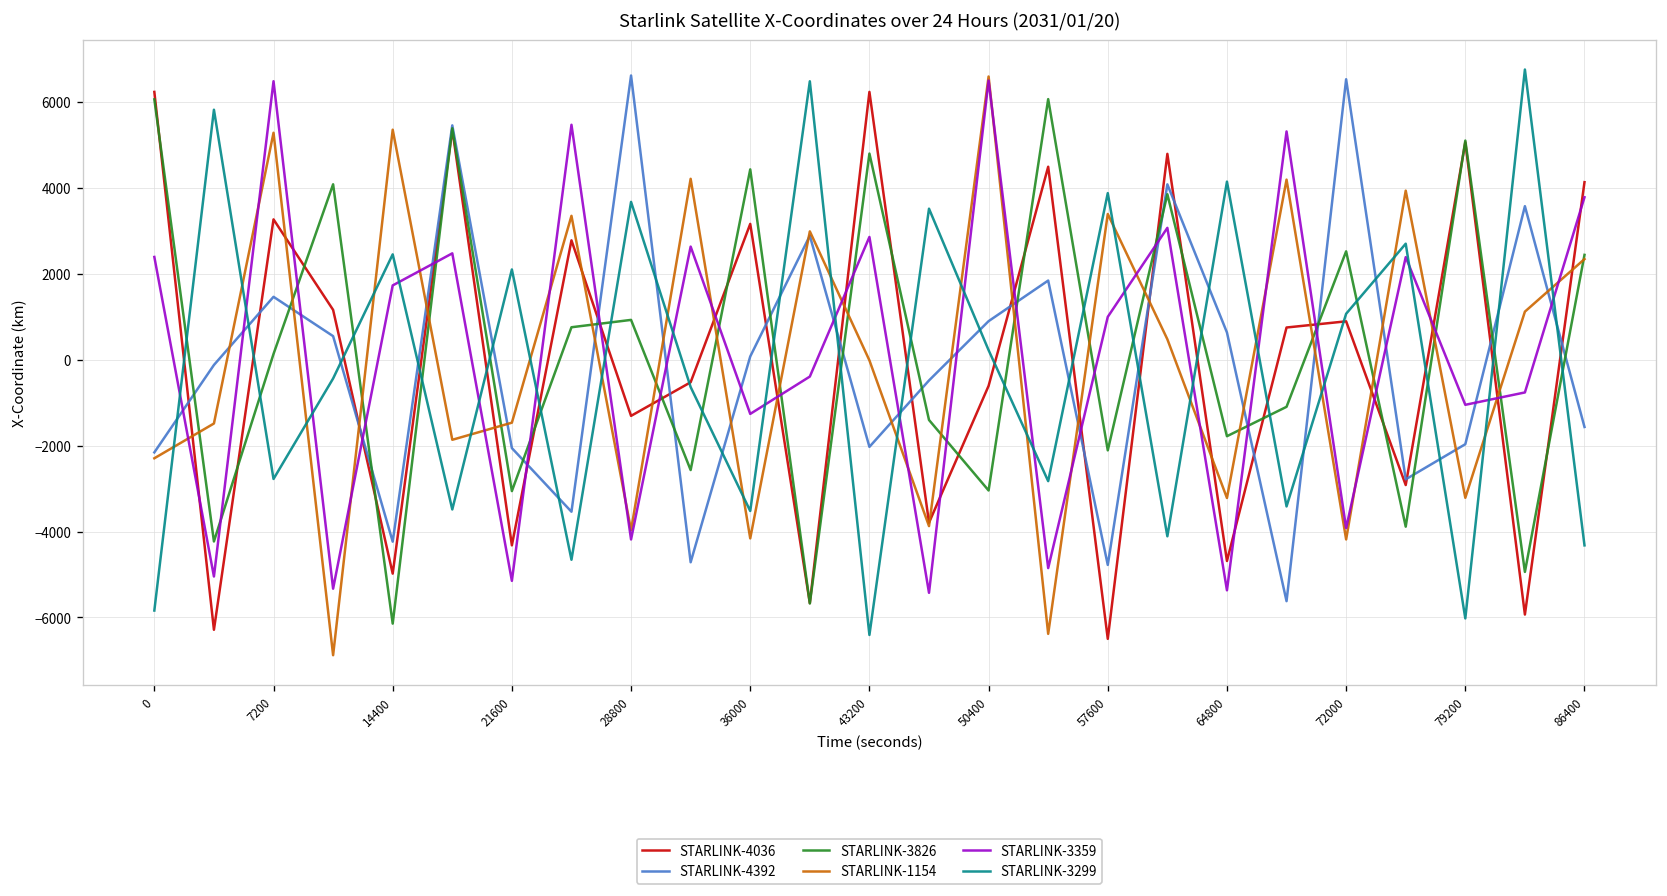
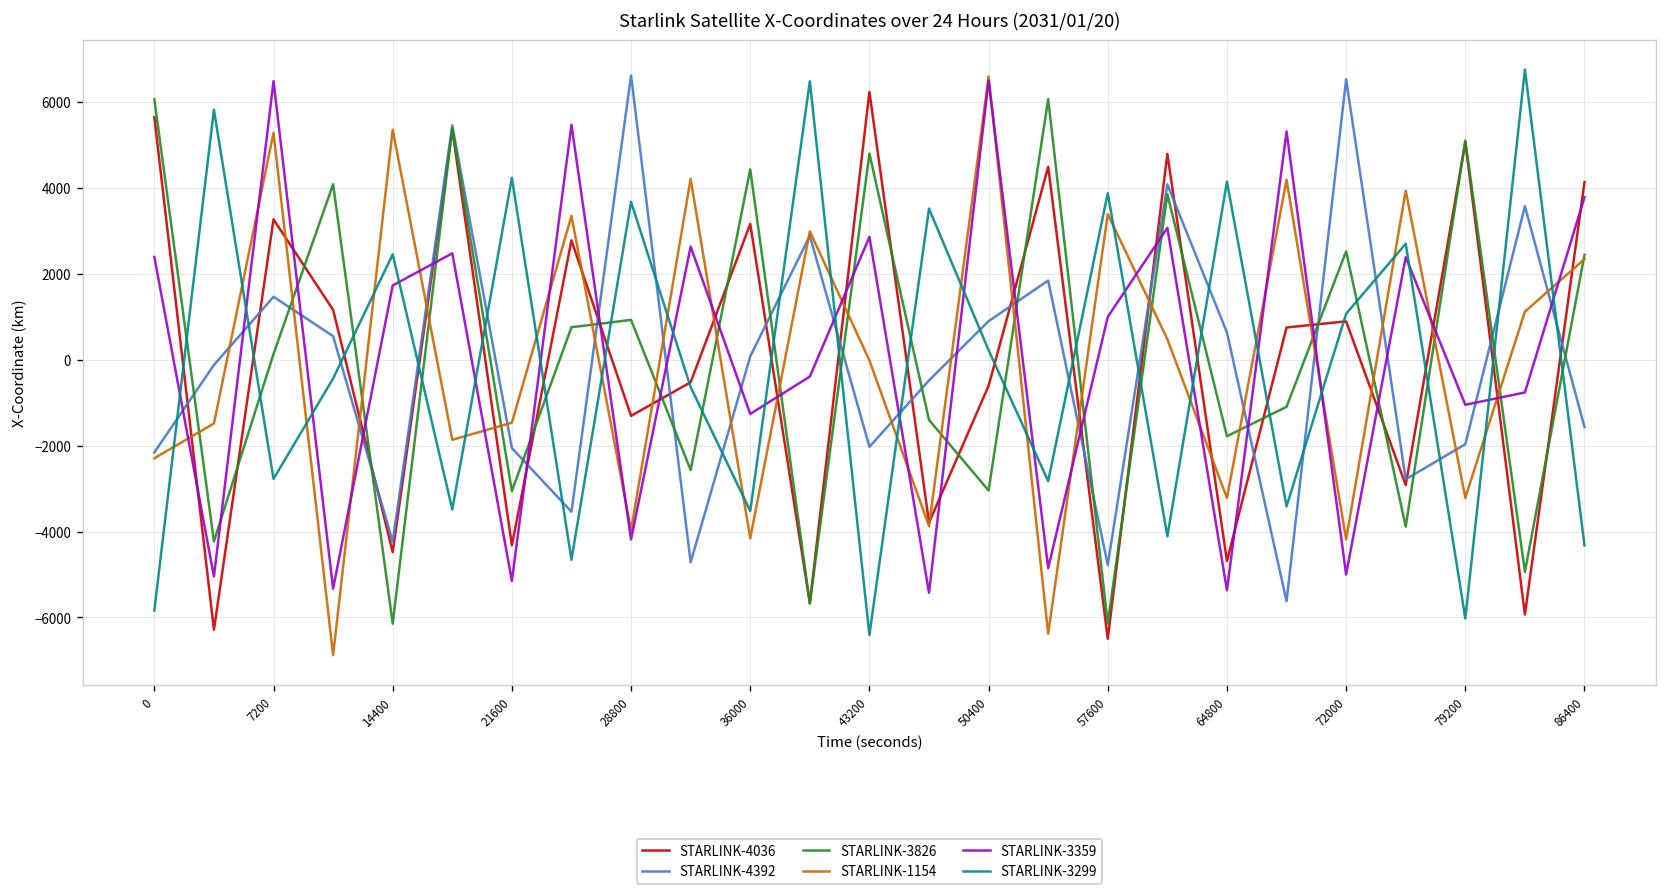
STARLINK-4036, 0: 6200 -> 5600
STARLINK-4036, 14400: -5000 -> -4500
STARLINK-3299, 21600: 2100 -> 4200
STARLINK-3826, 57600: -2100 -> -6100
STARLINK-3359, 72000: -3900 -> -5000
